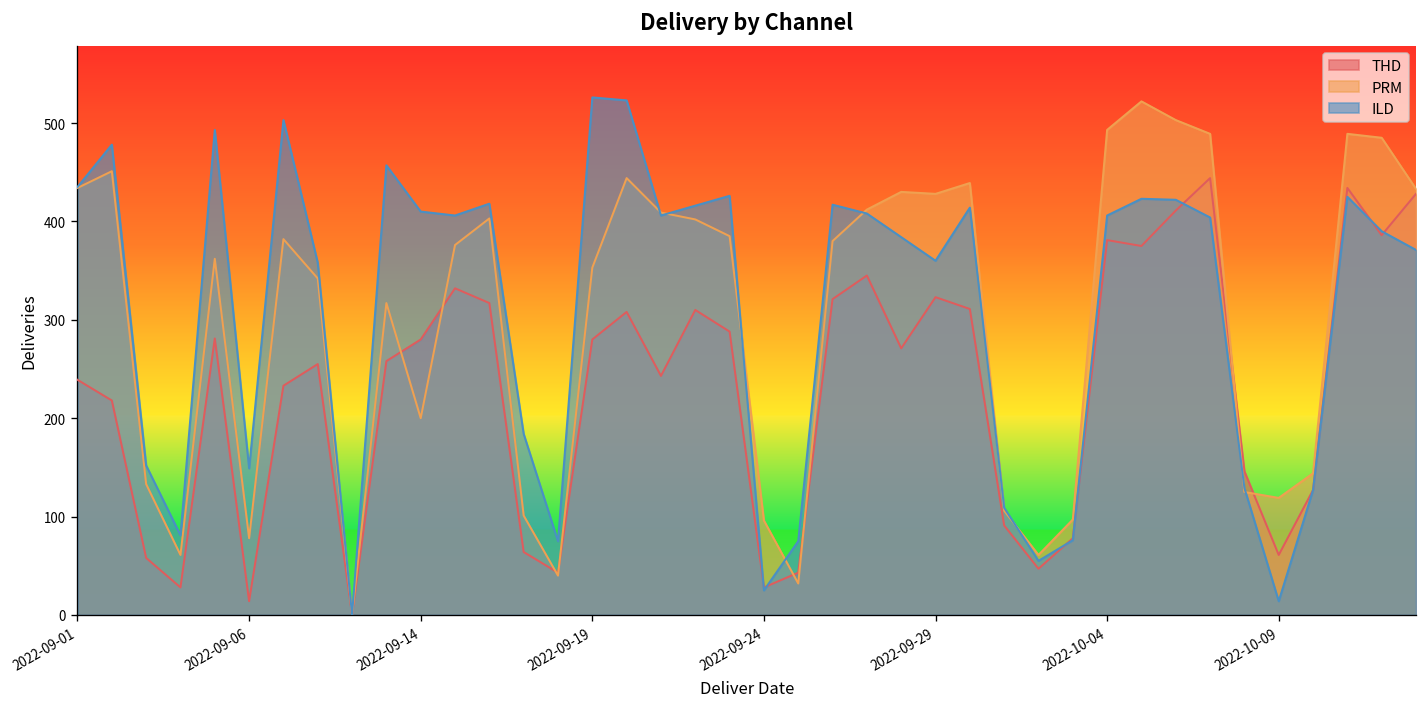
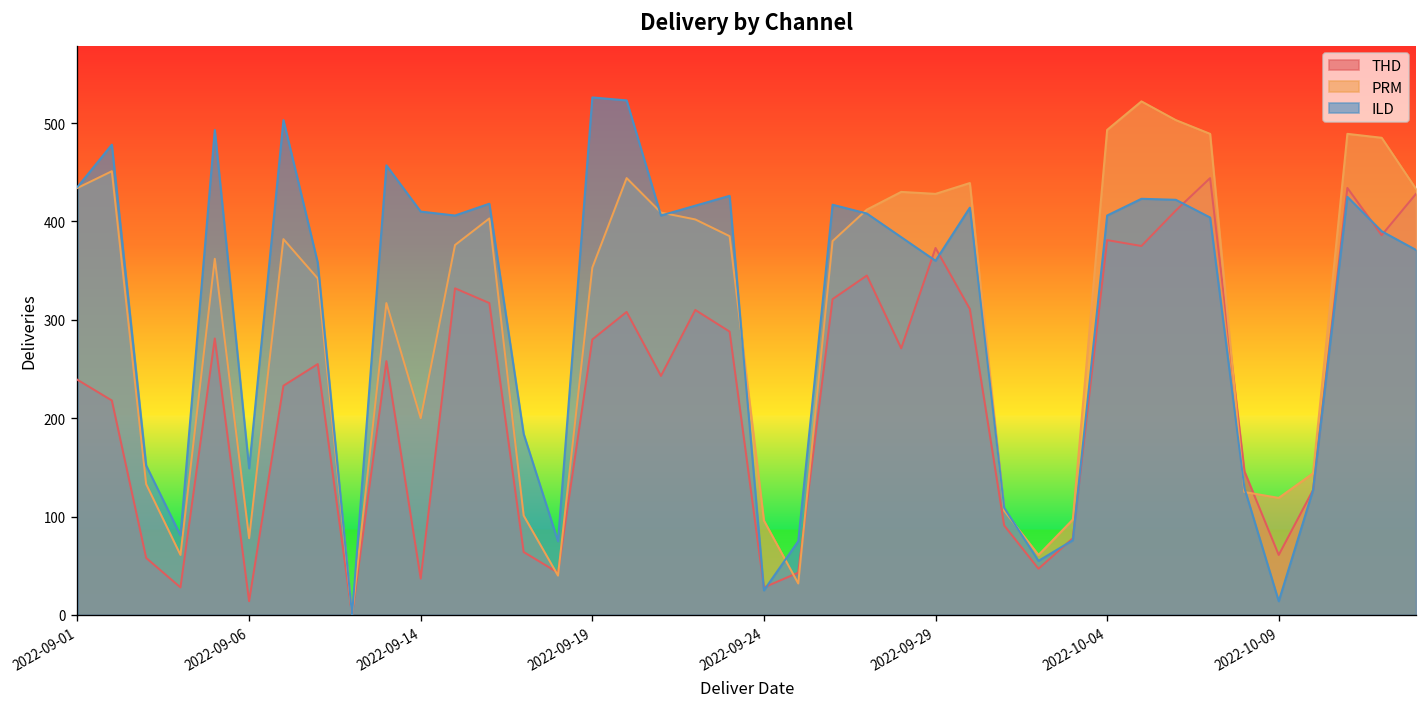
THD, 2022-09-14: 280 -> 40
THD, 2022-09-29: 320 -> 370
